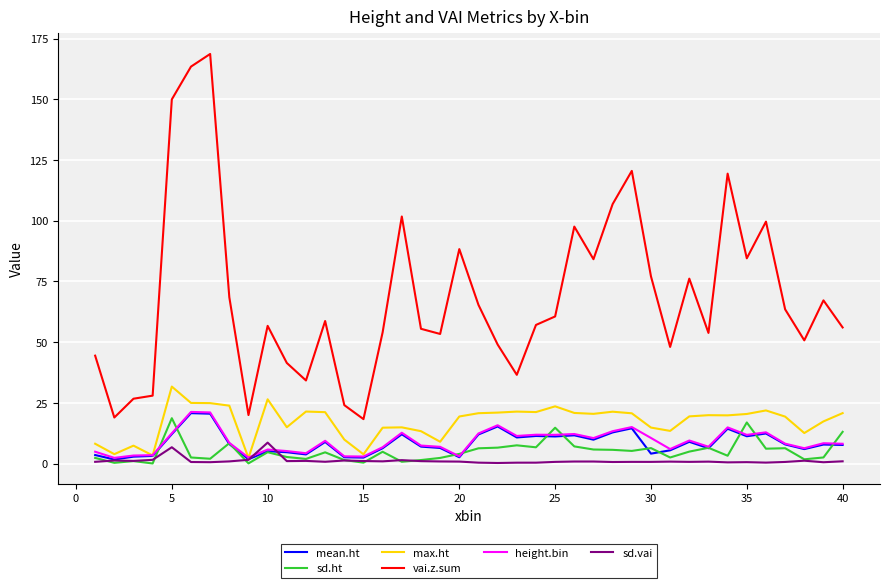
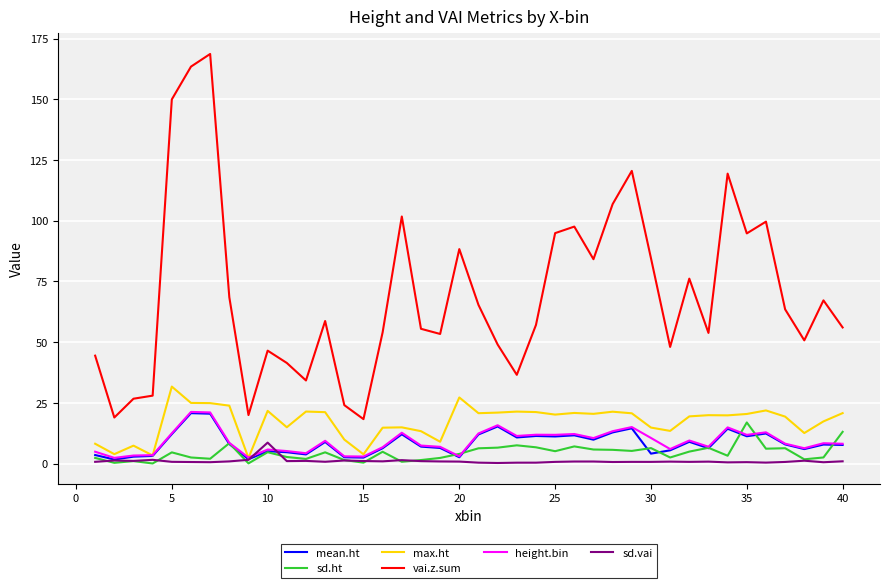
sd.ht, 5: 19 -> 5
sd.vai, 5: 7 -> 1
max.ht, 10: 26 -> 22
vai.z.sum, 10: 57 -> 47
max.ht, 20: 19 -> 27
sd.ht, 25: 15 -> 5
max.ht, 25: 24 -> 20
vai.z.sum, 25: 61 -> 95
vai.z.sum, 30: 77 -> 85
vai.z.sum, 35: 85 -> 95
